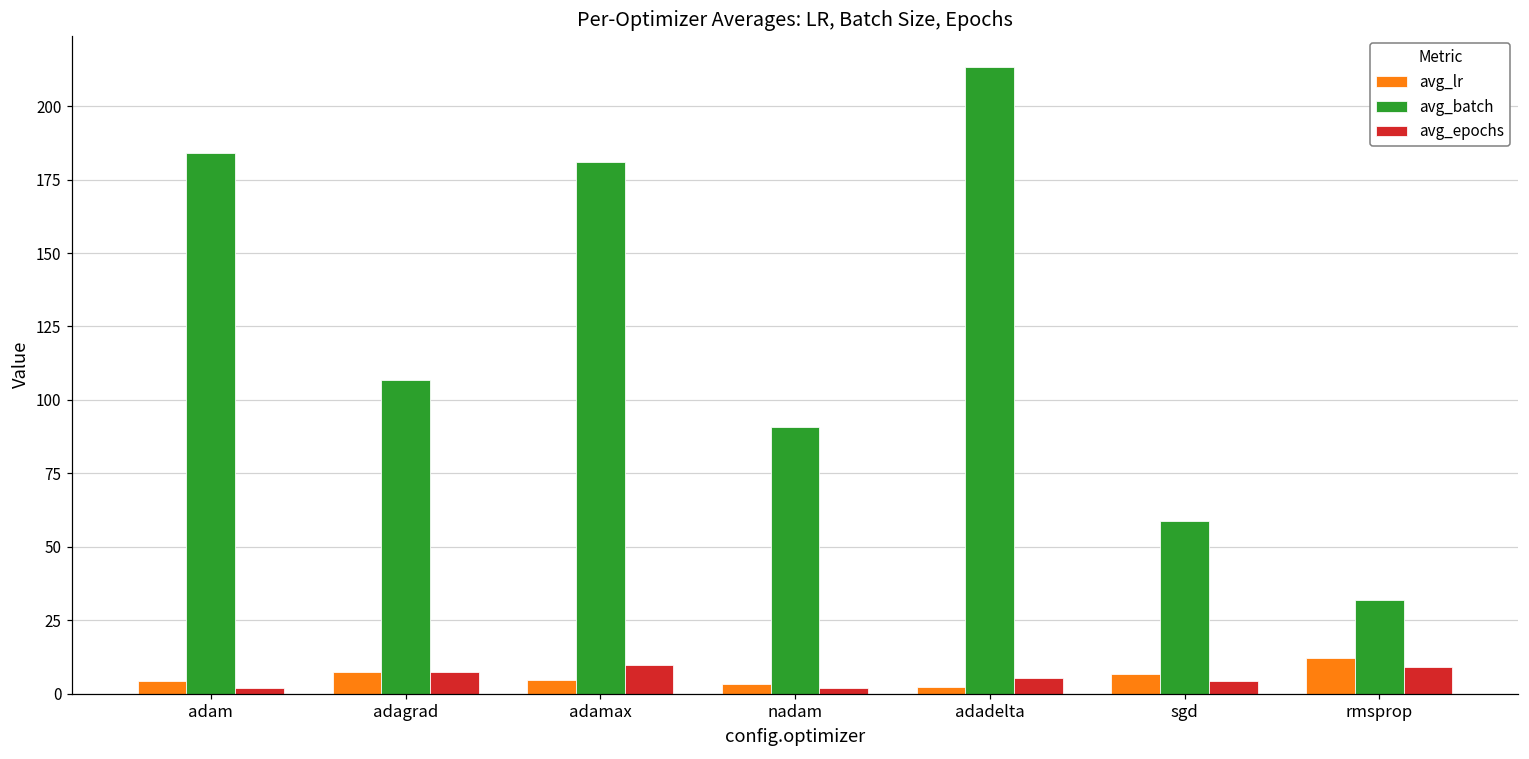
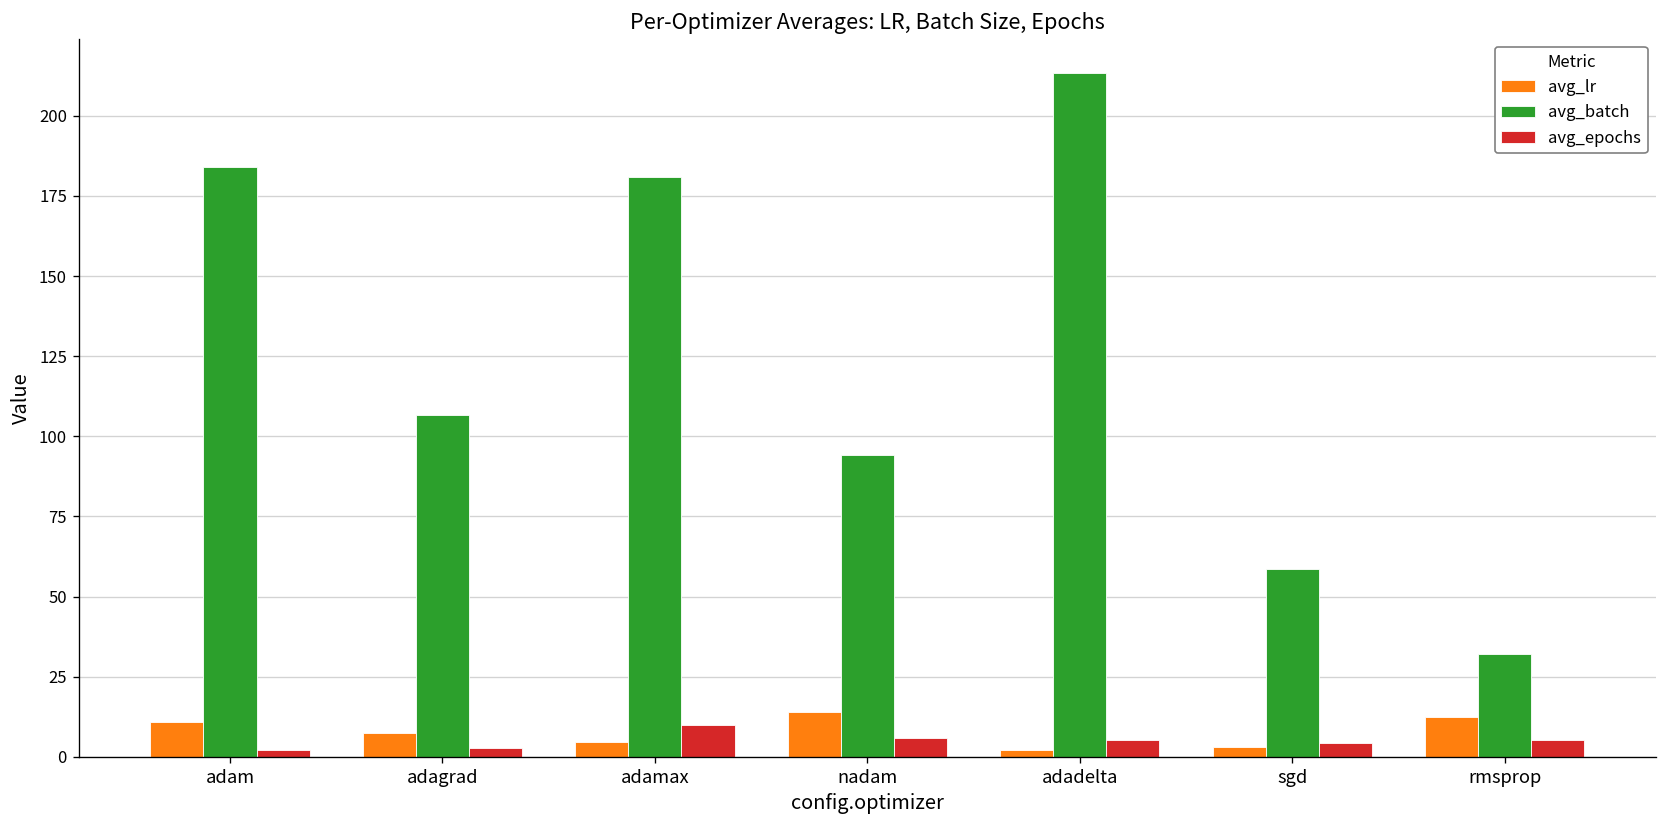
avg_lr, adam: 4 -> 11
avg_epochs, adagrad: 8 -> 3
avg_lr, nadam: 3 -> 14
avg_batch, nadam: 91 -> 94
avg_epochs, nadam: 2 -> 6
avg_lr, sgd: 7 -> 3
avg_epochs, rmsprop: 9 -> 5
